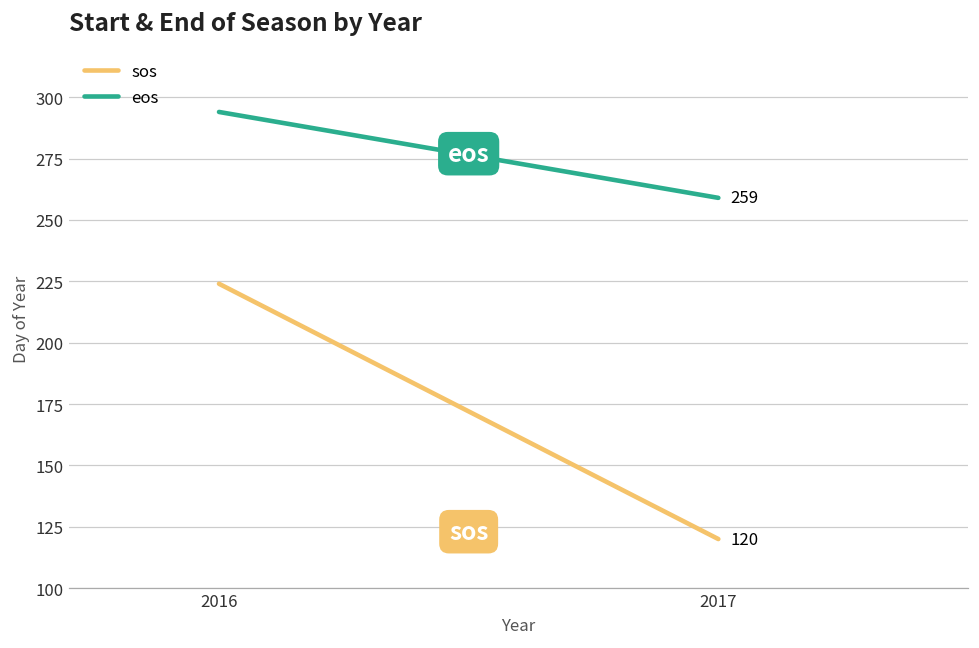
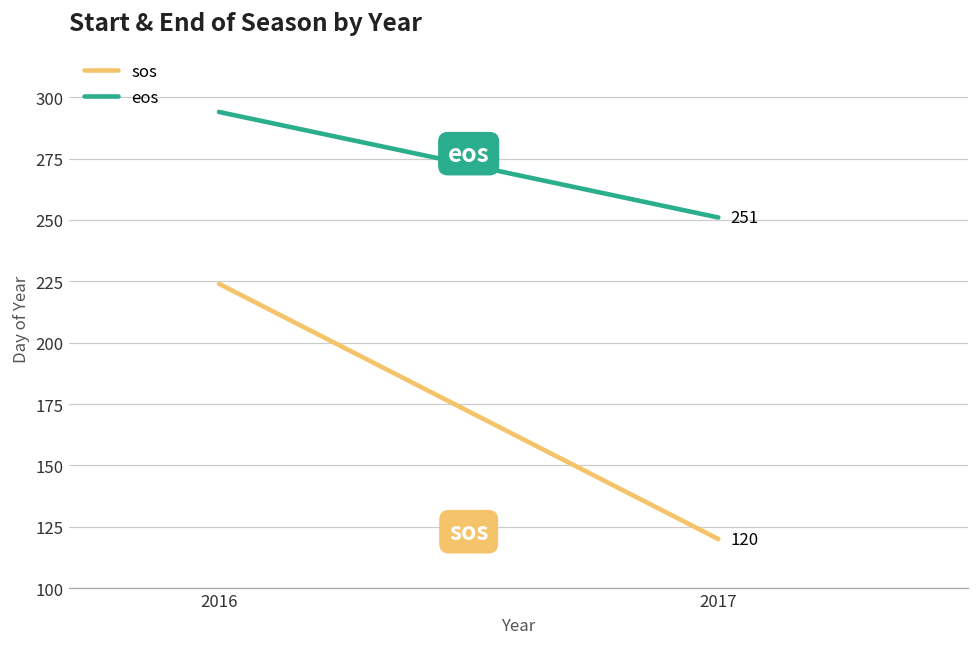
eos, 2017: 259 -> 251
